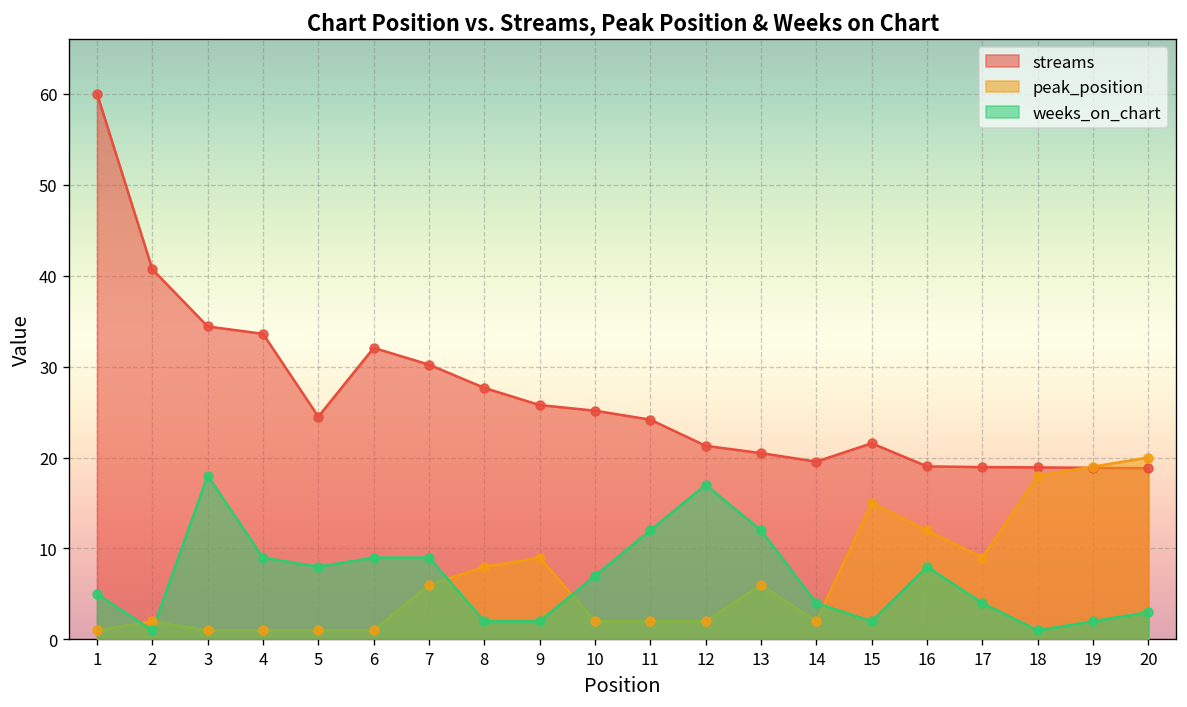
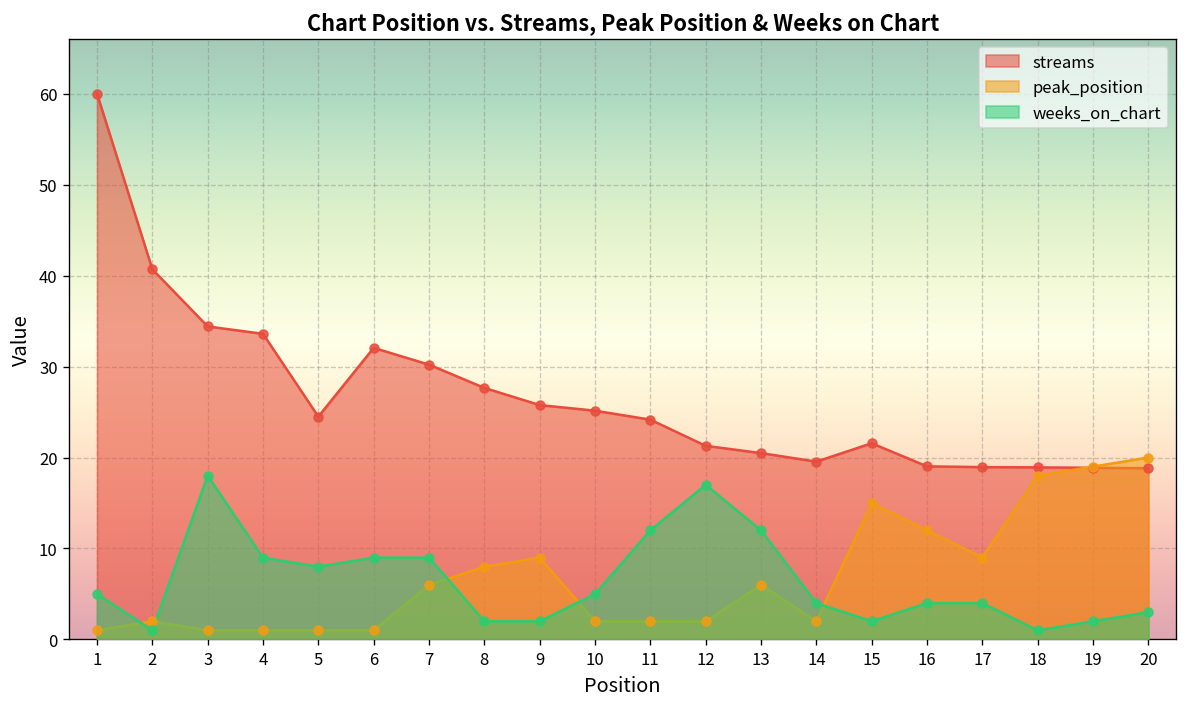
weeks_on_chart, 10: 7 -> 5
weeks_on_chart, 16: 8 -> 4
